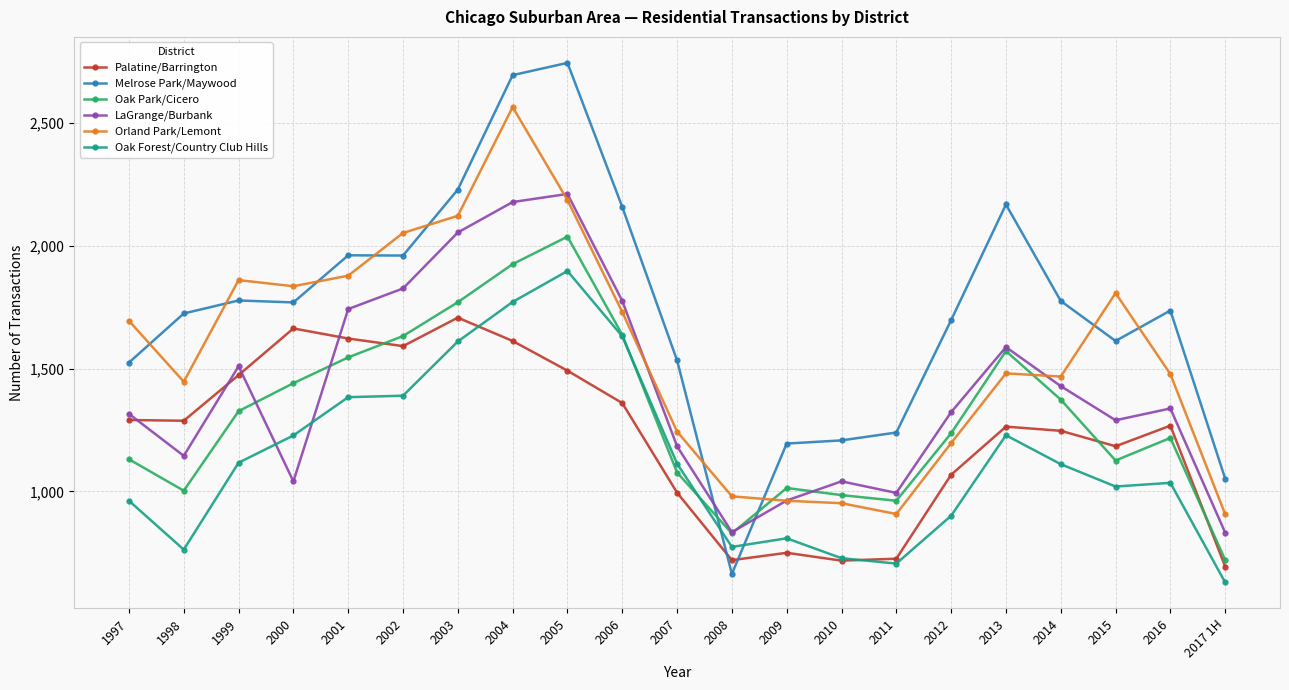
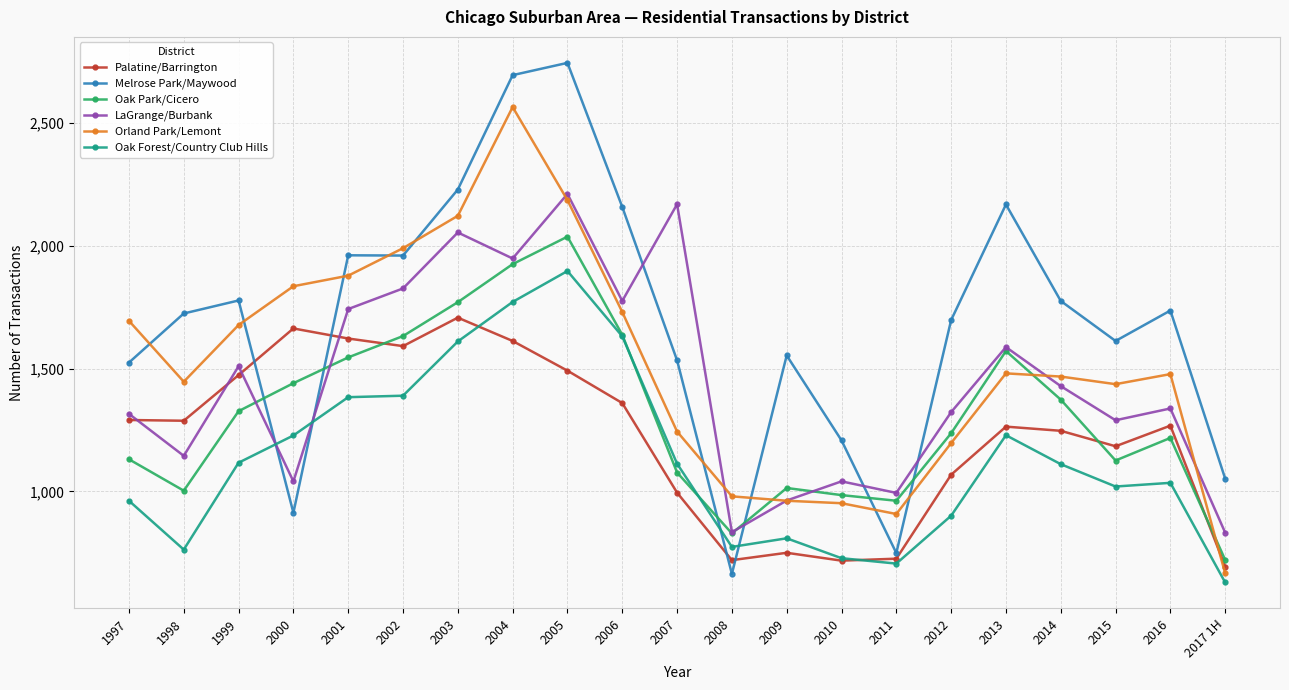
Orland Park/Lemont, 1999: 1,860 -> 1,680
Melrose Park/Maywood, 2000: 1,770 -> 910
Orland Park/Lemont, 2002: 2,050 -> 1,990
LaGrange/Burbank, 2004: 2,180 -> 1,950
LaGrange/Burbank, 2007: 1,180 -> 2,170
Melrose Park/Maywood, 2009: 1,200 -> 1,550
Melrose Park/Maywood, 2011: 1,240 -> 750
Orland Park/Lemont, 2015: 1,810 -> 1,440
Orland Park/Lemont, 2017 1H: 910 -> 670
